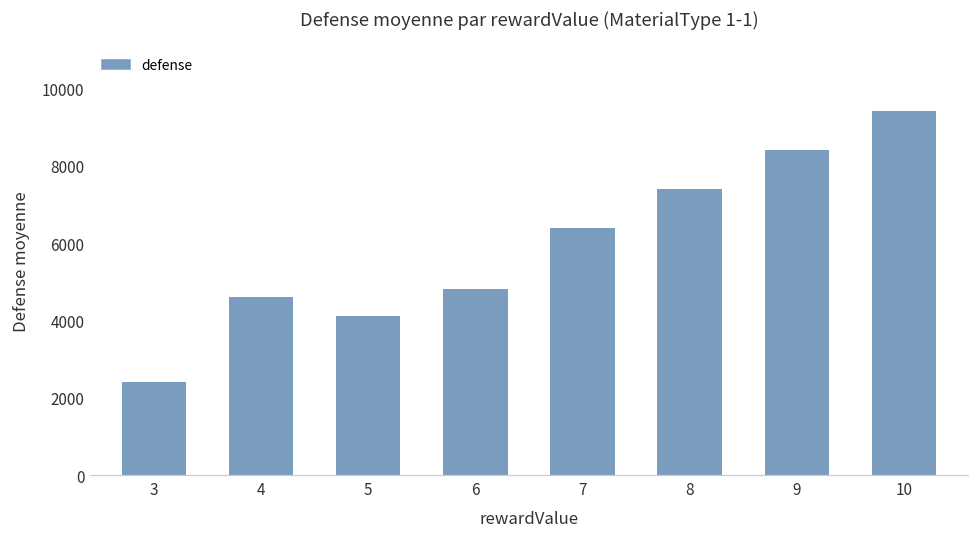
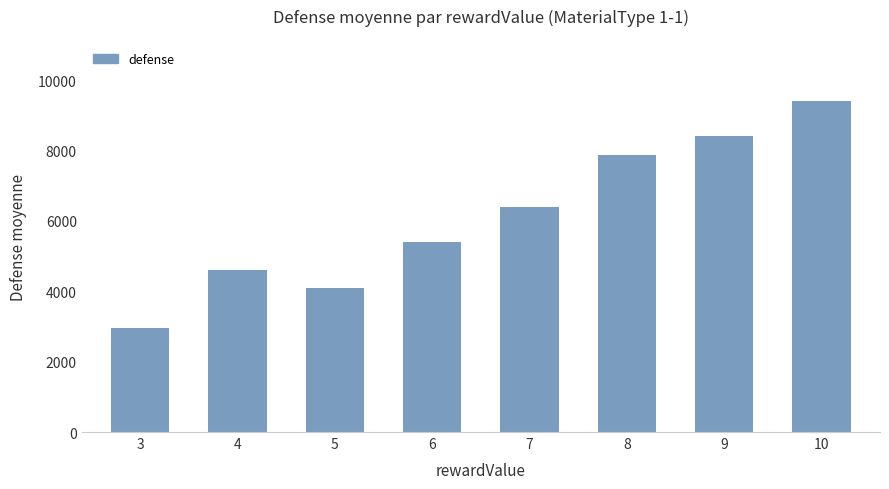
3: 2400 -> 2900
6: 4800 -> 5400
8: 7400 -> 7900
